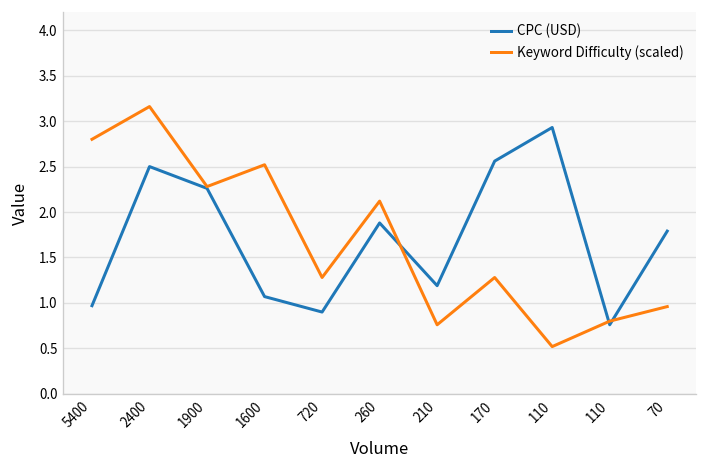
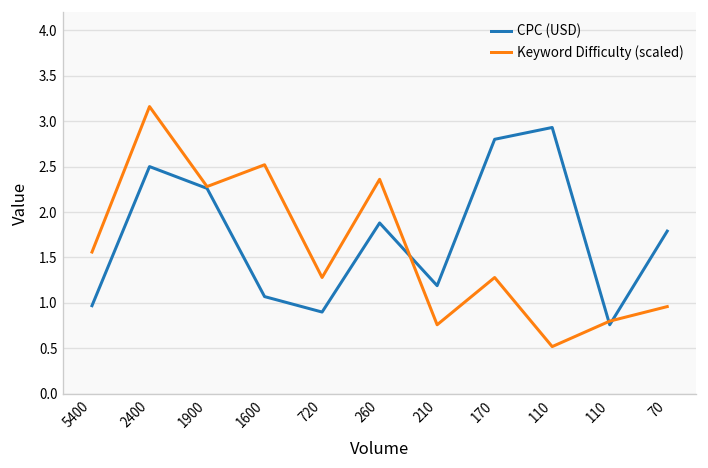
Keyword Difficulty (scaled), 5400: 2.8 -> 1.6
Keyword Difficulty (scaled), 260: 2.1 -> 2.4
CPC (USD), 170: 2.6 -> 2.8
